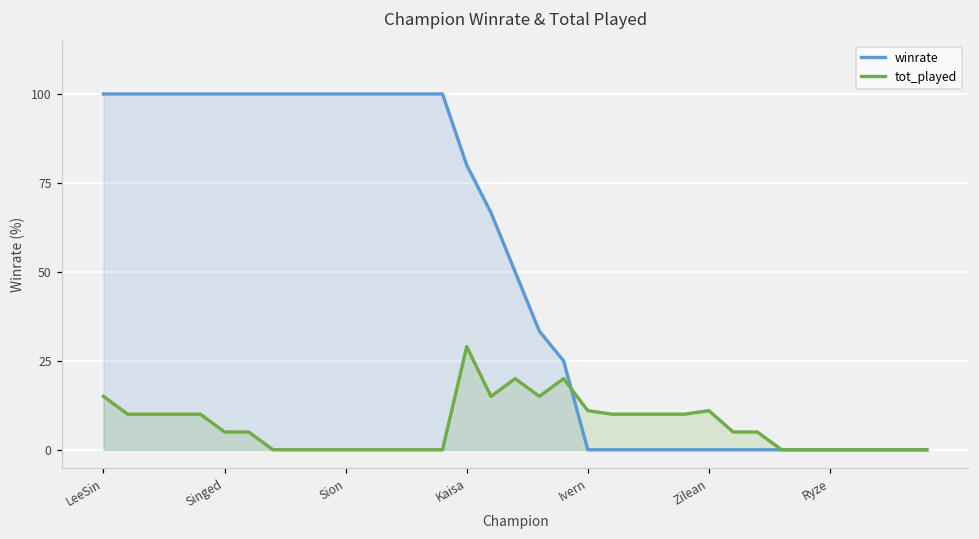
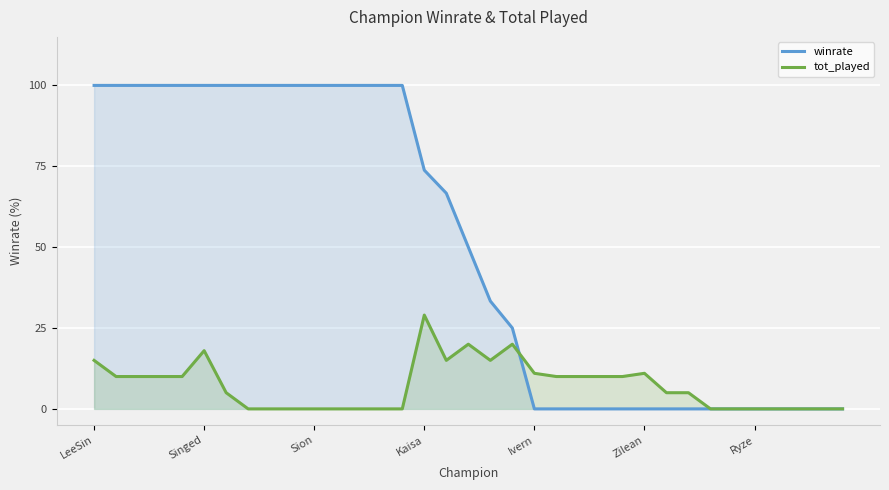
tot_played, Singed: 5 -> 18
winrate, Kaisa: 80 -> 74
